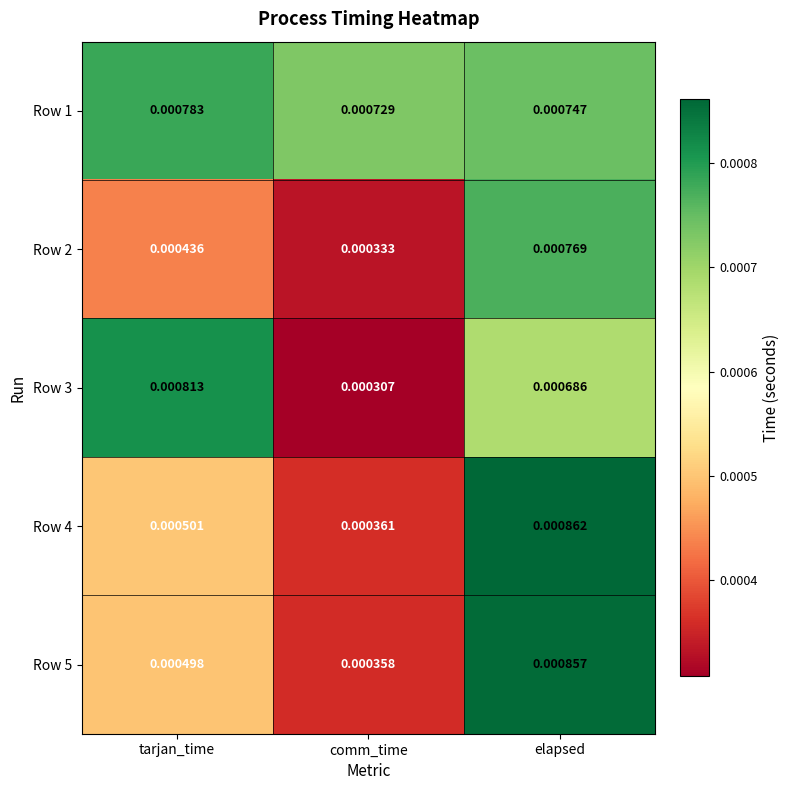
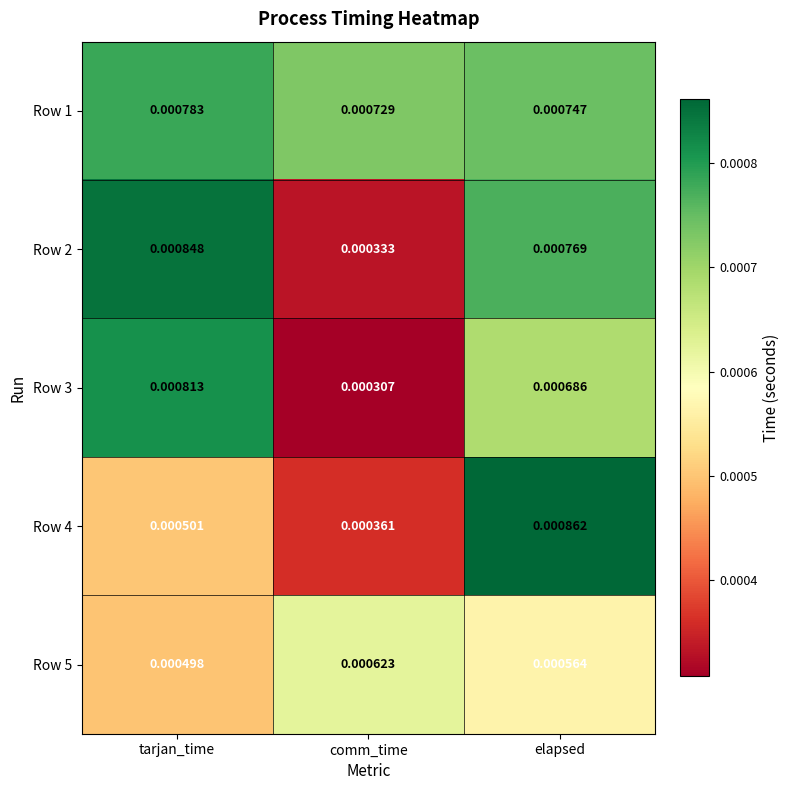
Row 2, tarjan_time: 0.000436 -> 0.000848
Row 5, comm_time: 0.000358 -> 0.000623
Row 5, elapsed: 0.000857 -> 0.000564
